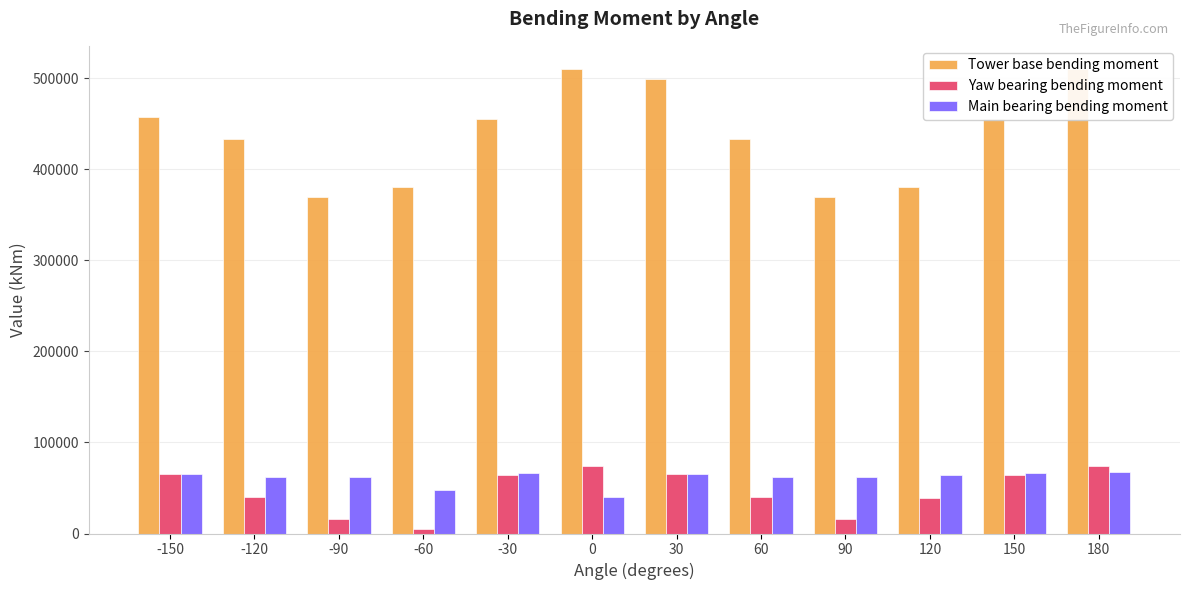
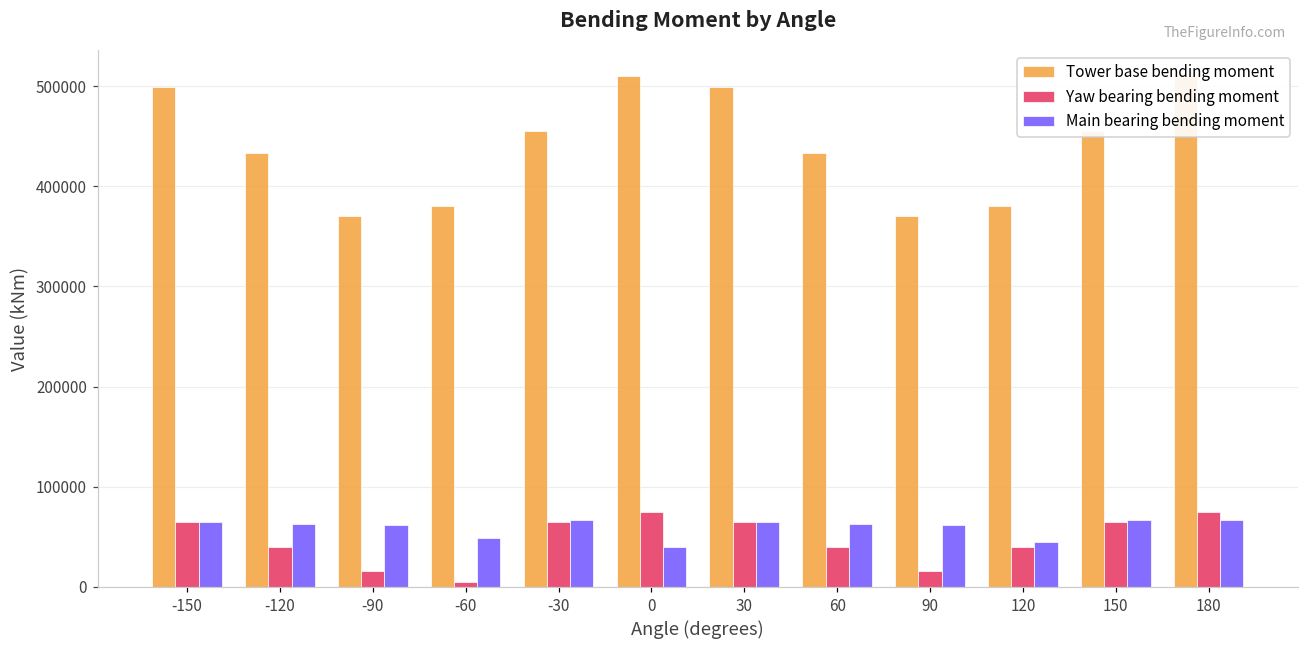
Tower base bending moment, -150: 460000 -> 500000
Main bearing bending moment, 120: 60000 -> 50000
